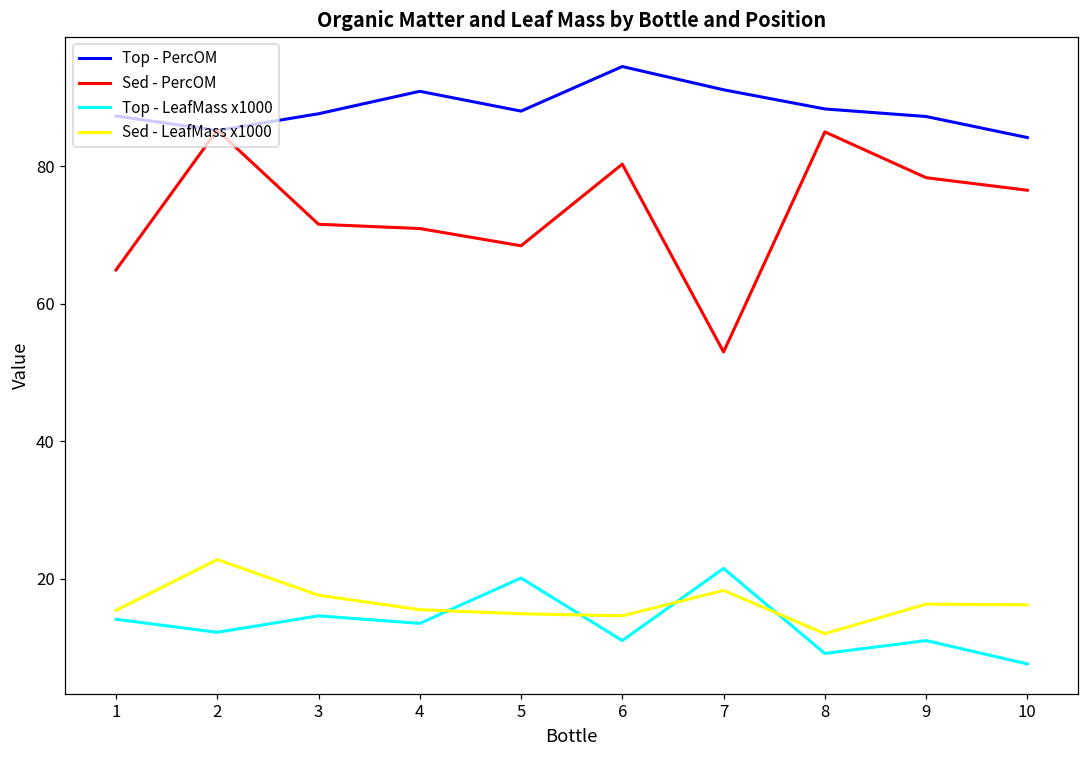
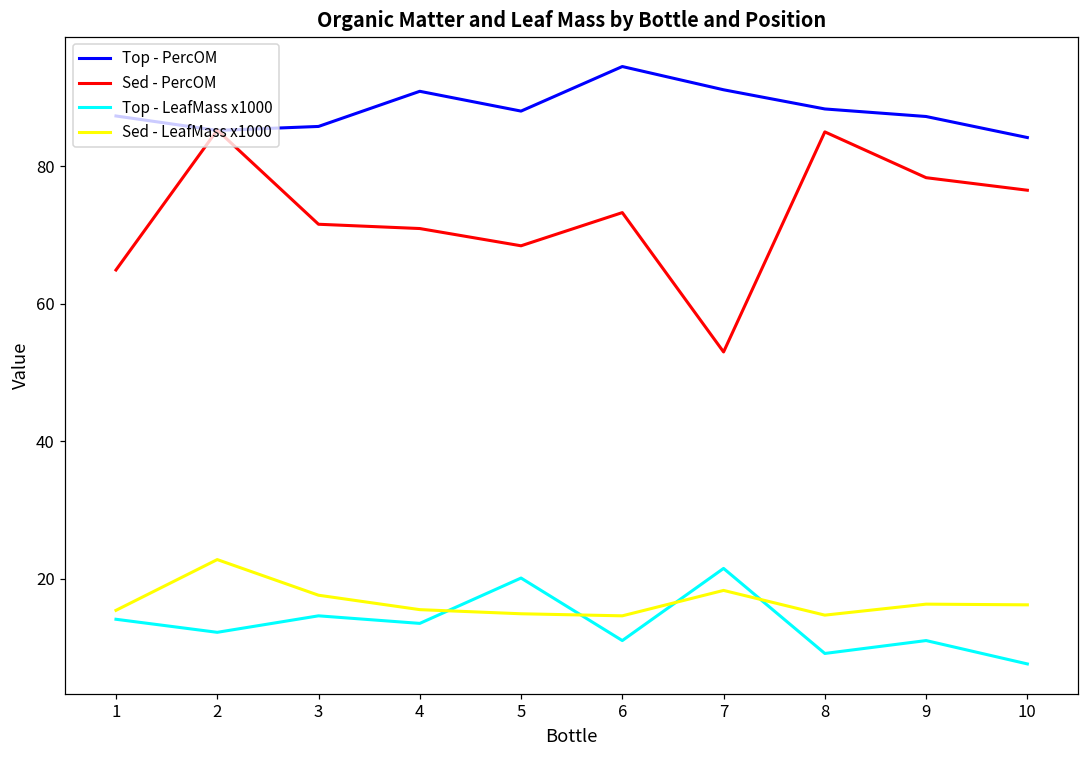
Top - PercOM, 3: 88 -> 86
Sed - PercOM, 6: 80 -> 73
Sed - LeafMass x1000, 8: 12 -> 15
